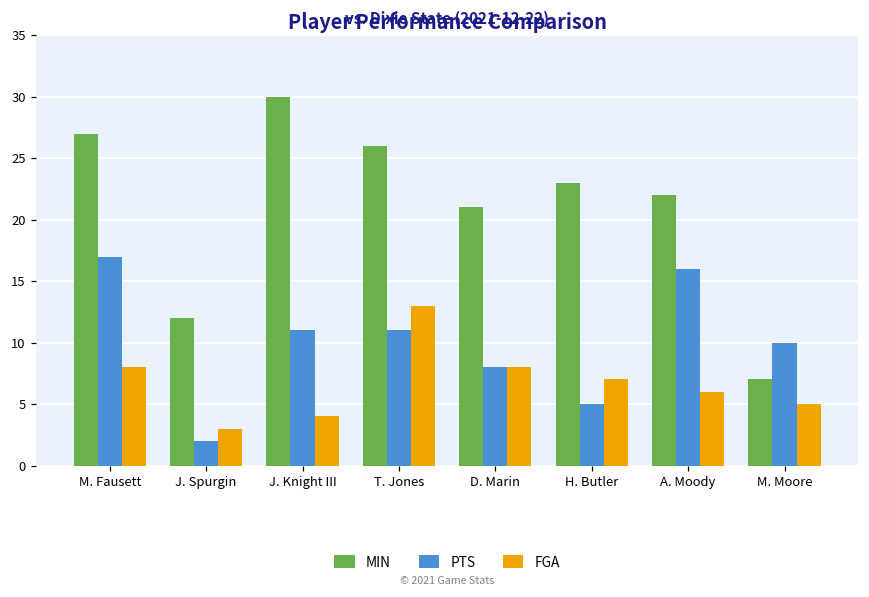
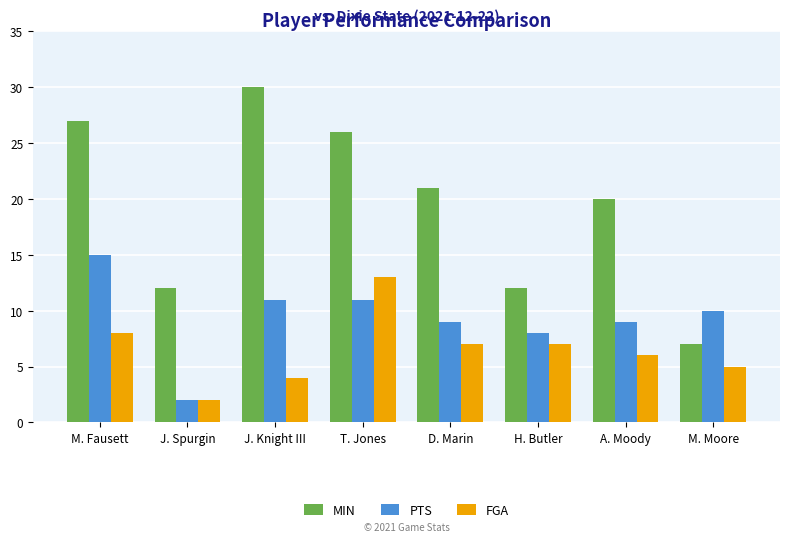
PTS, M. Fausett: 17 -> 15
FGA, J. Spurgin: 3 -> 2
PTS, D. Marin: 8 -> 9
FGA, D. Marin: 8 -> 7
MIN, H. Butler: 23 -> 12
PTS, H. Butler: 5 -> 8
MIN, A. Moody: 22 -> 20
PTS, A. Moody: 16 -> 9
